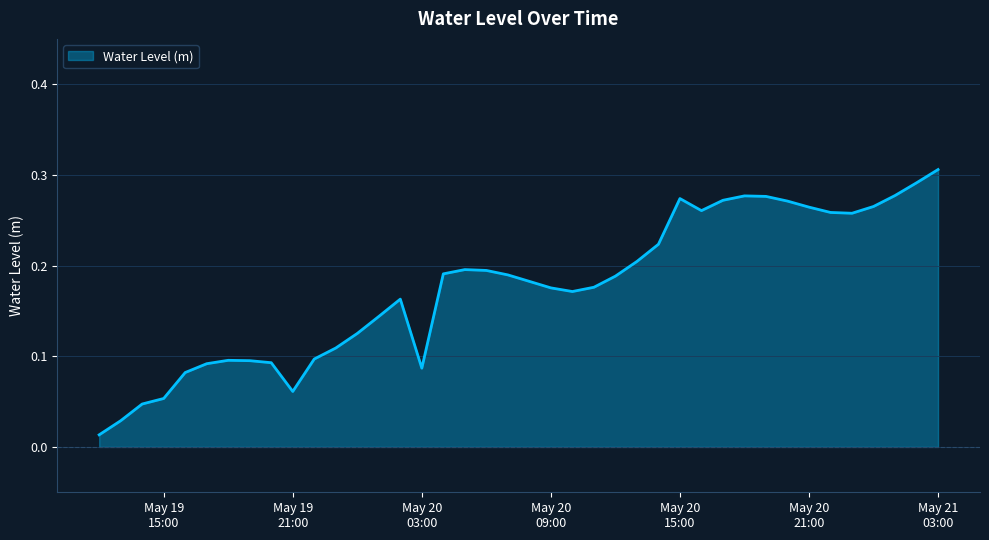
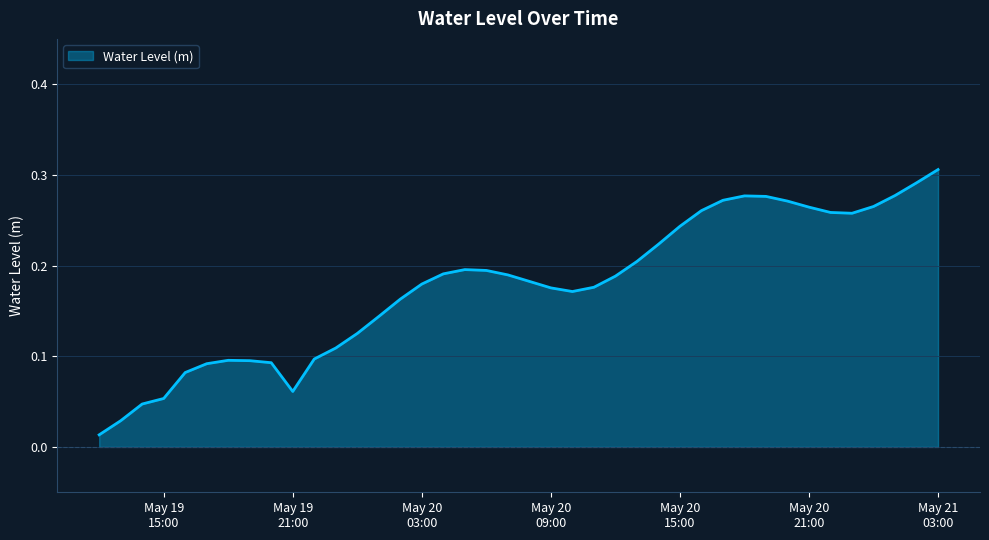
May 20 03:00: 0.09 -> 0.18
May 20 15:00: 0.27 -> 0.24
